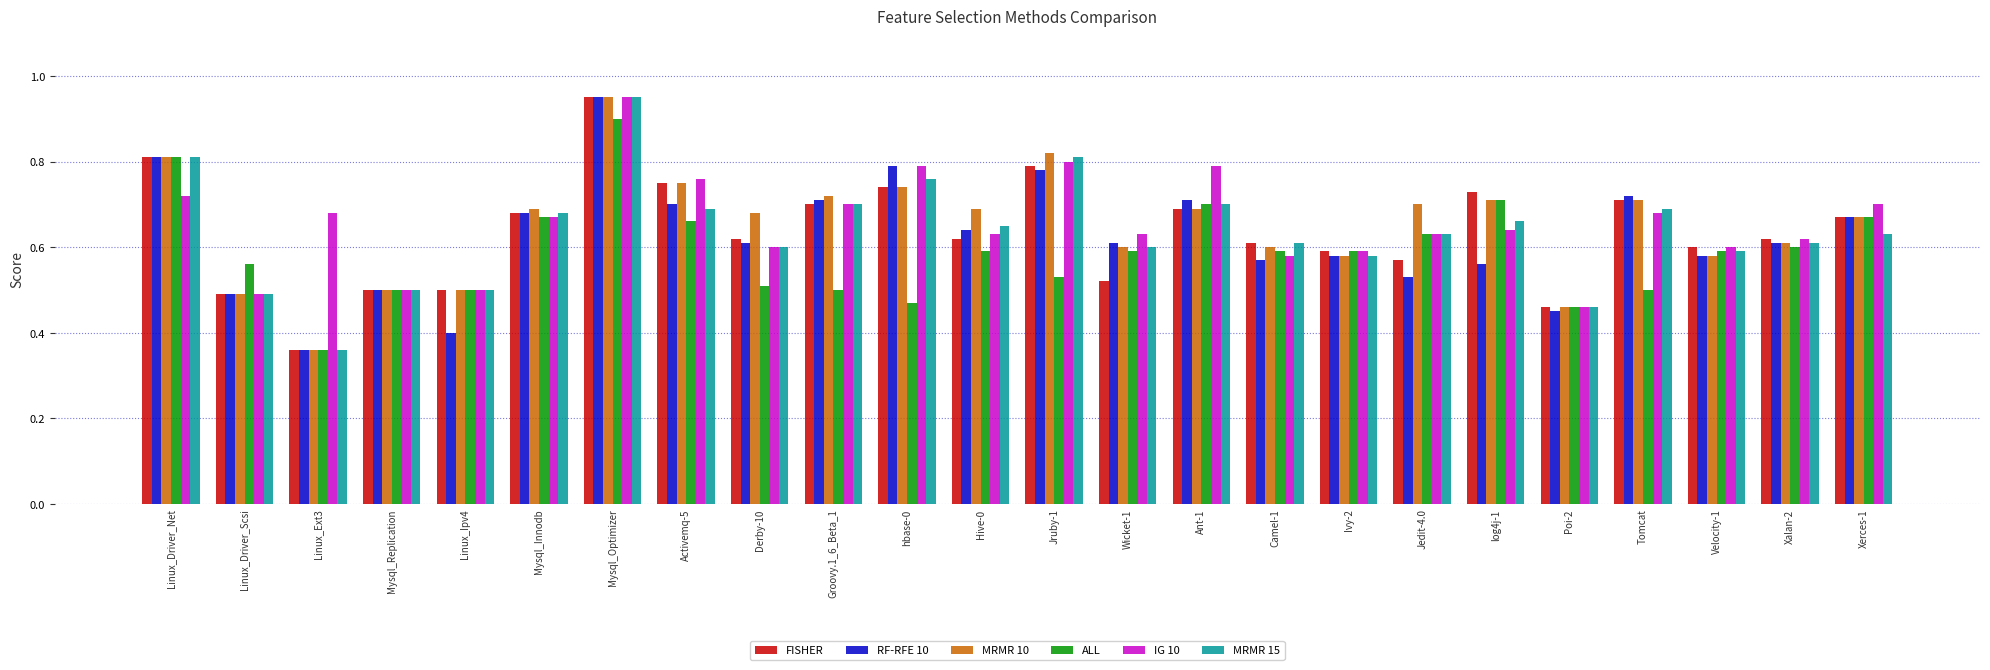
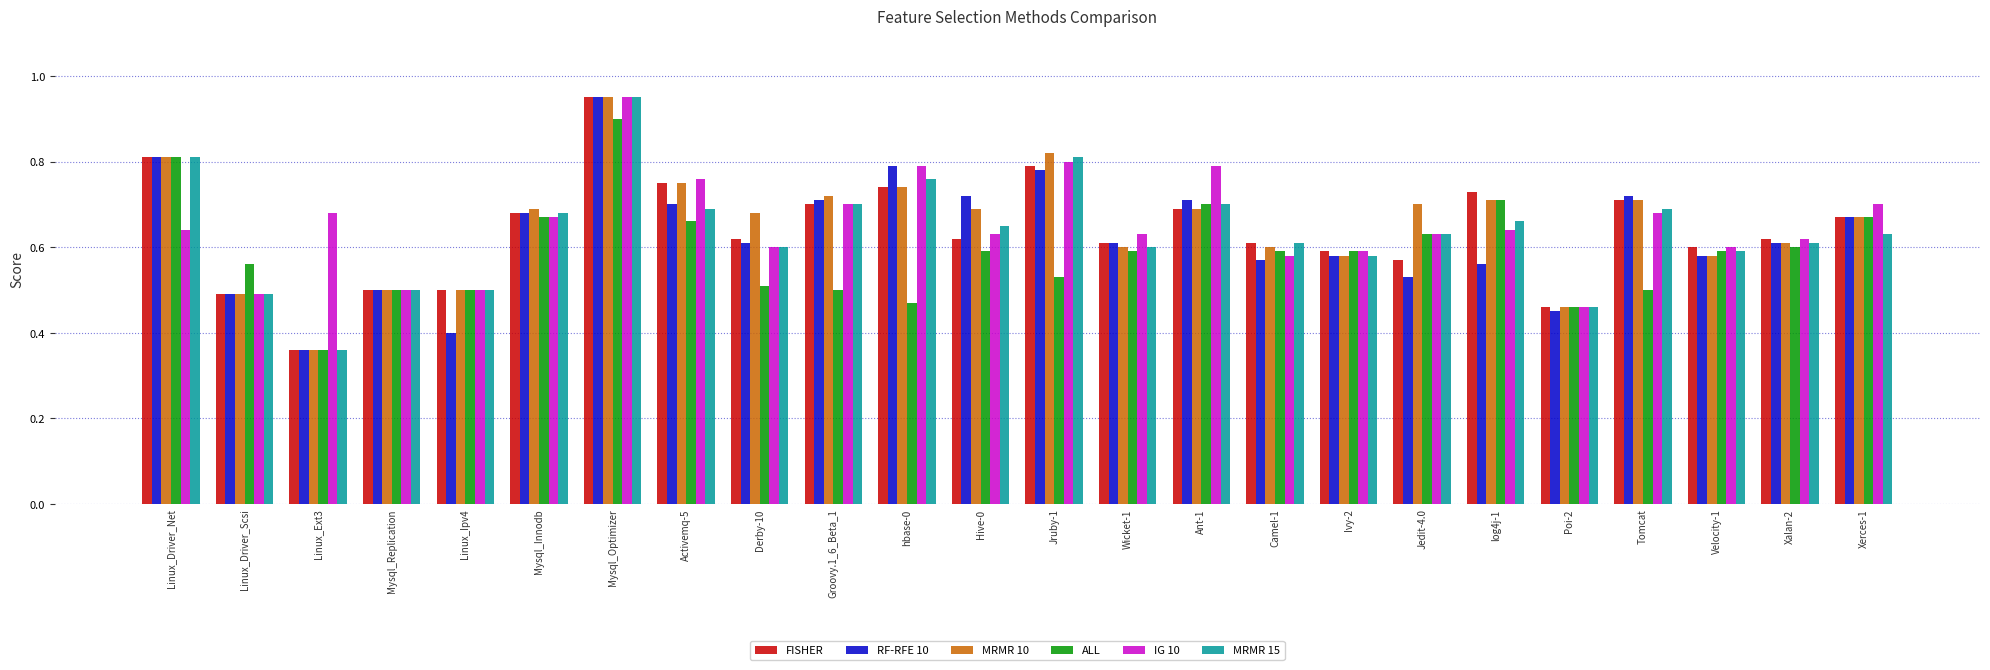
IG 10, Linux_Driver_Net: 0.72 -> 0.64
RF-RFE 10, Hive-0: 0.64 -> 0.72
FISHER, Wicket-1: 0.52 -> 0.61
